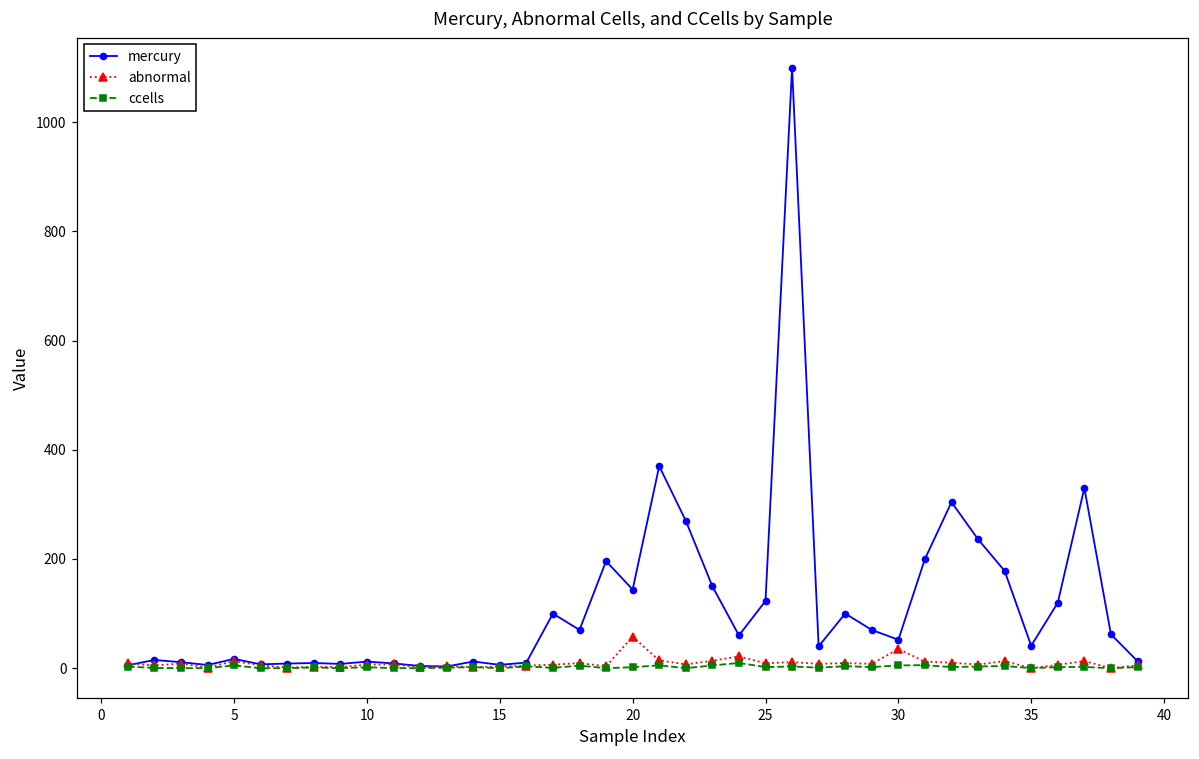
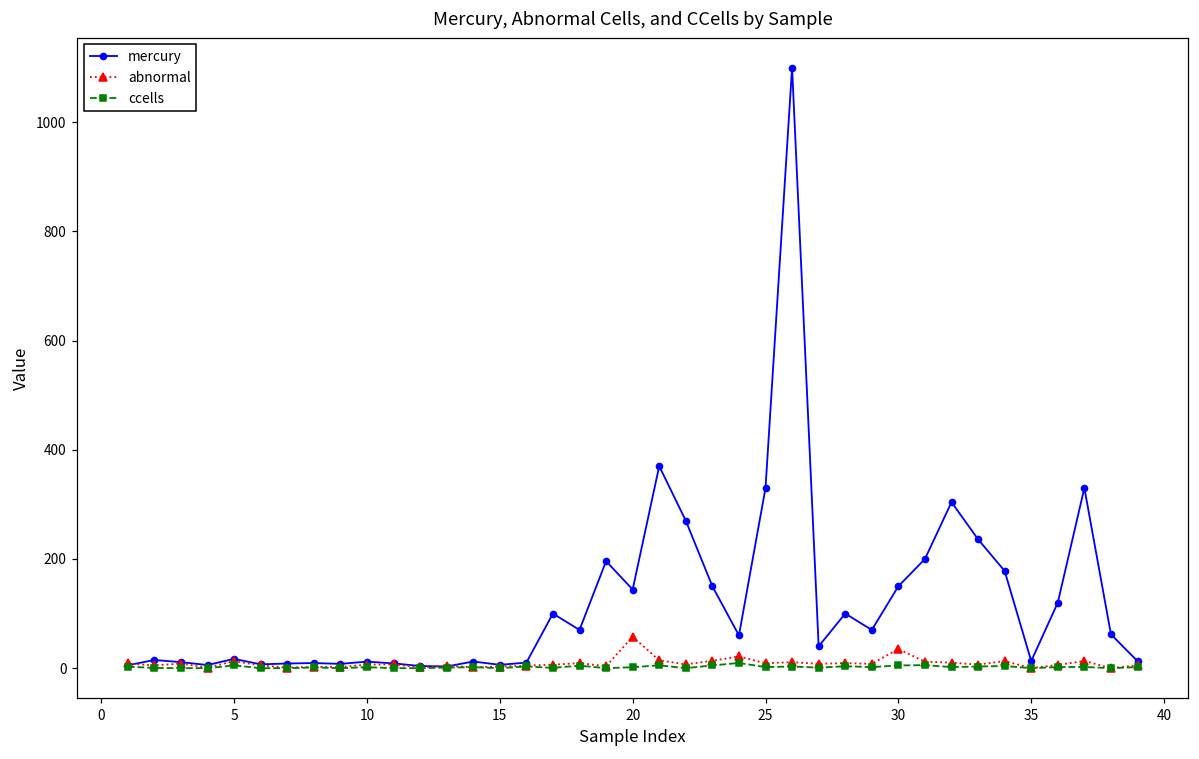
mercury, 25: 120 -> 330
mercury, 30: 50 -> 150
mercury, 35: 40 -> 10
